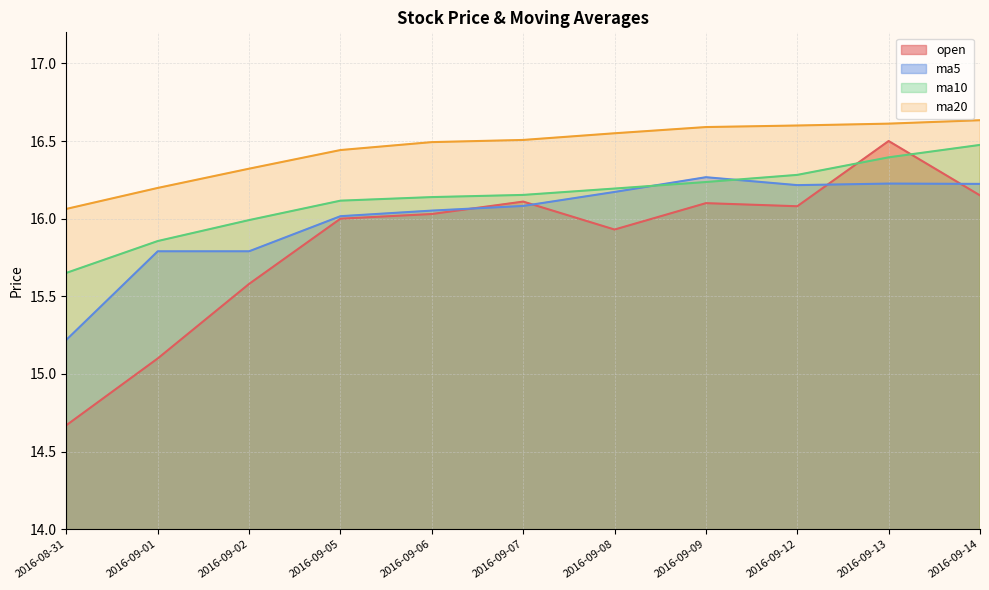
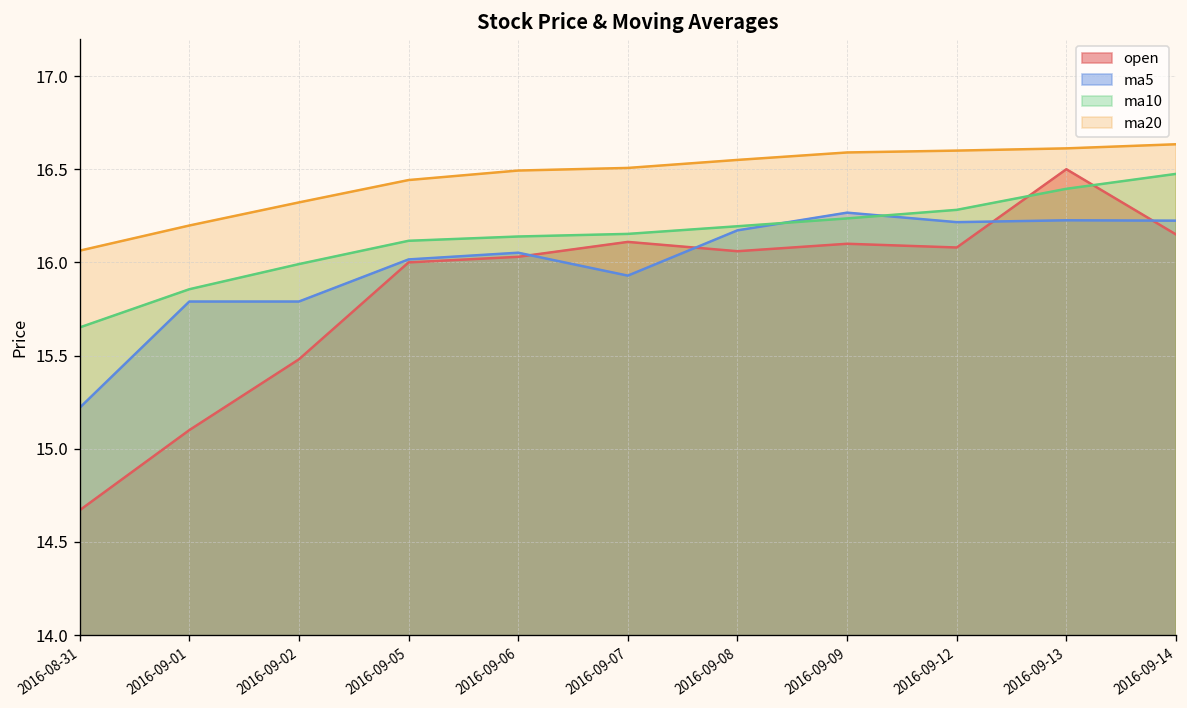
open, 2016-09-02: 15.58 -> 15.48
ma5, 2016-09-07: 16.08 -> 15.93
open, 2016-09-08: 15.93 -> 16.06
